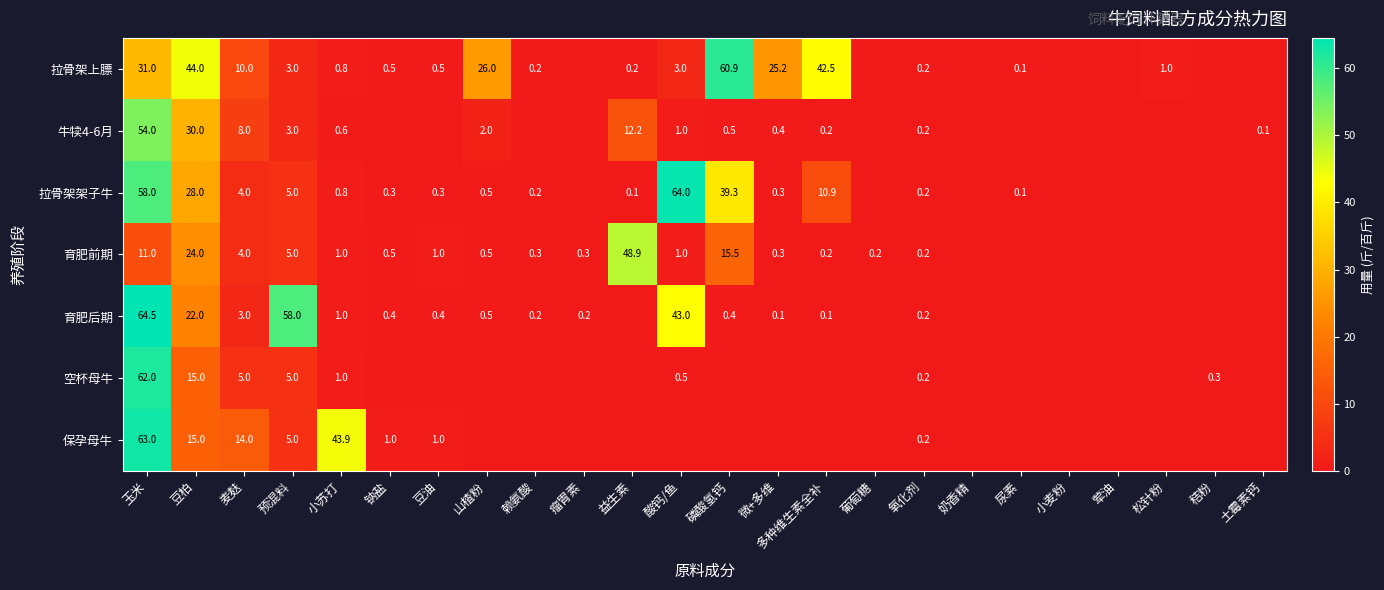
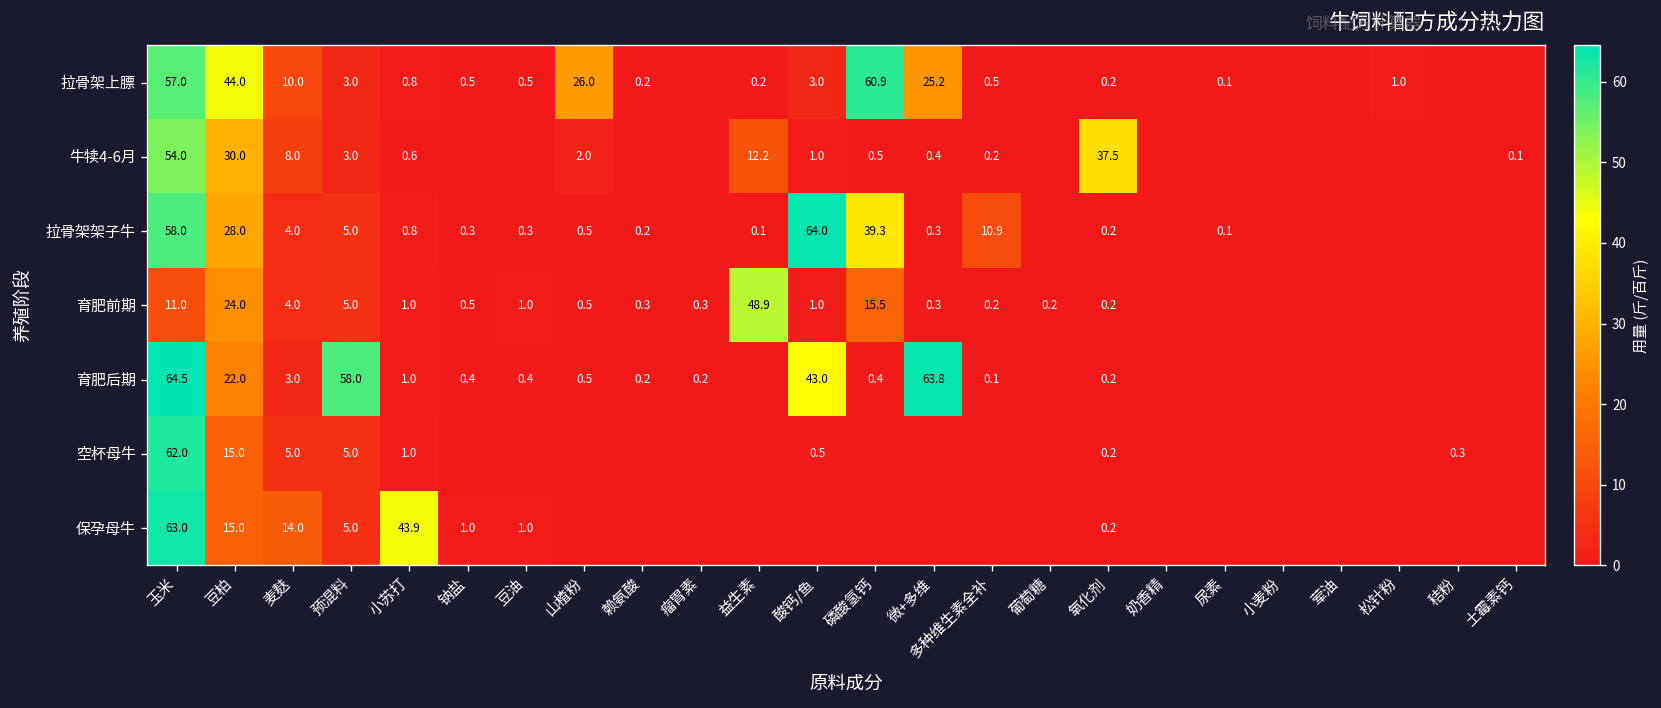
拉骨架上膘, 玉米: 31.0 -> 57.0
拉骨架上膘, 多种维生素全补: 42.5 -> 0.5
牛犊4-6月, 氧化剂: 0.2 -> 37.5
育肥后期, 微+多维: 0.1 -> 63.8
